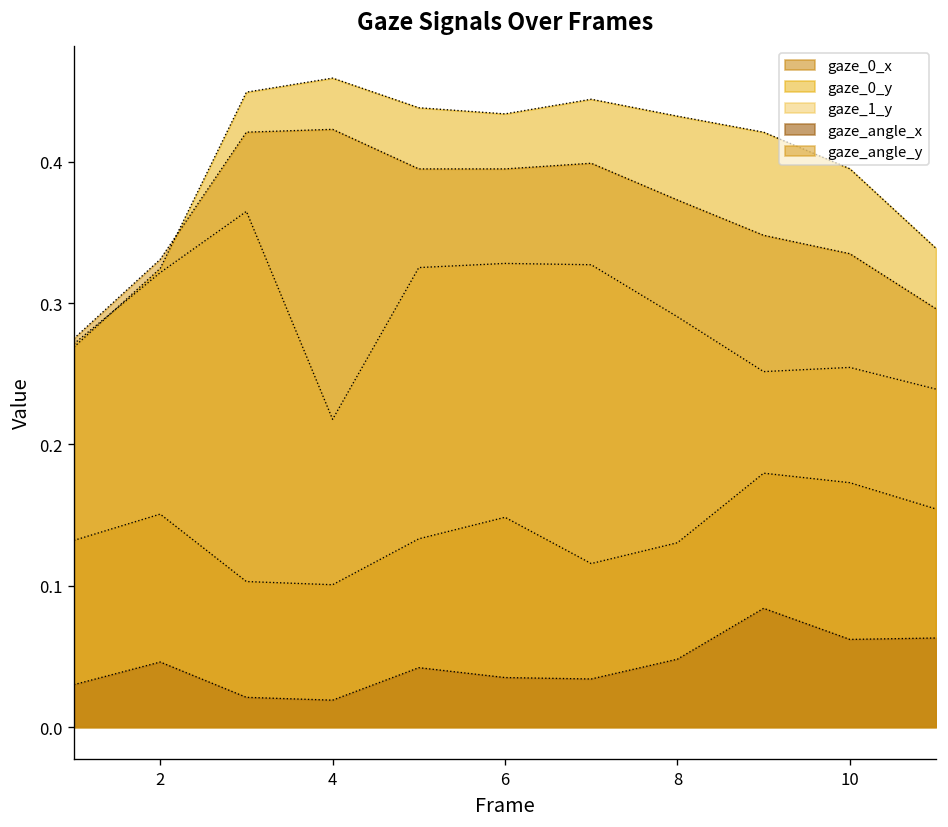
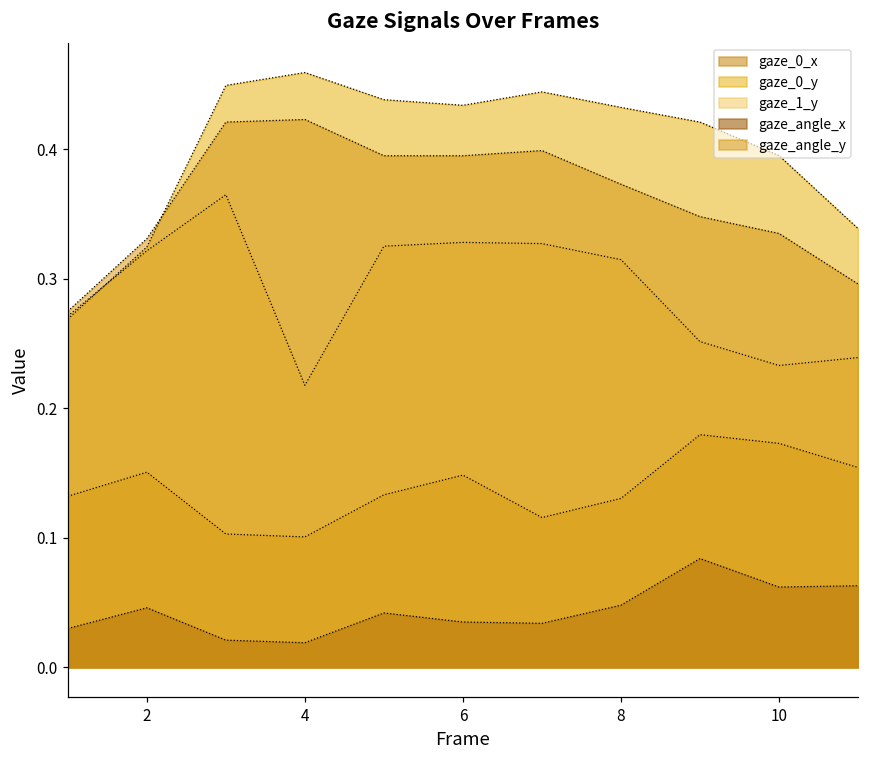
gaze_1_y, 8: 0.290 -> 0.315
gaze_1_y, 10: 0.255 -> 0.233
